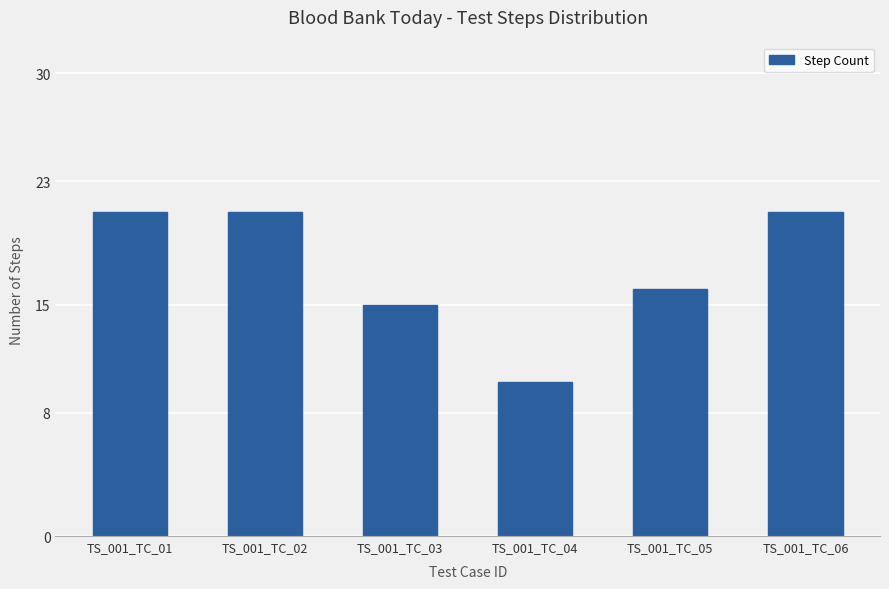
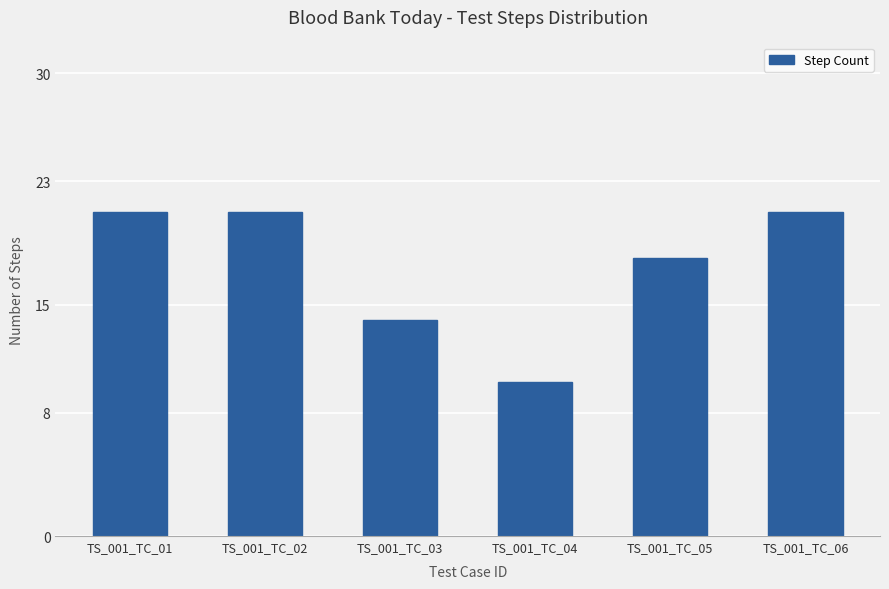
TS_001_TC_03: 15 -> 14
TS_001_TC_05: 16 -> 18
